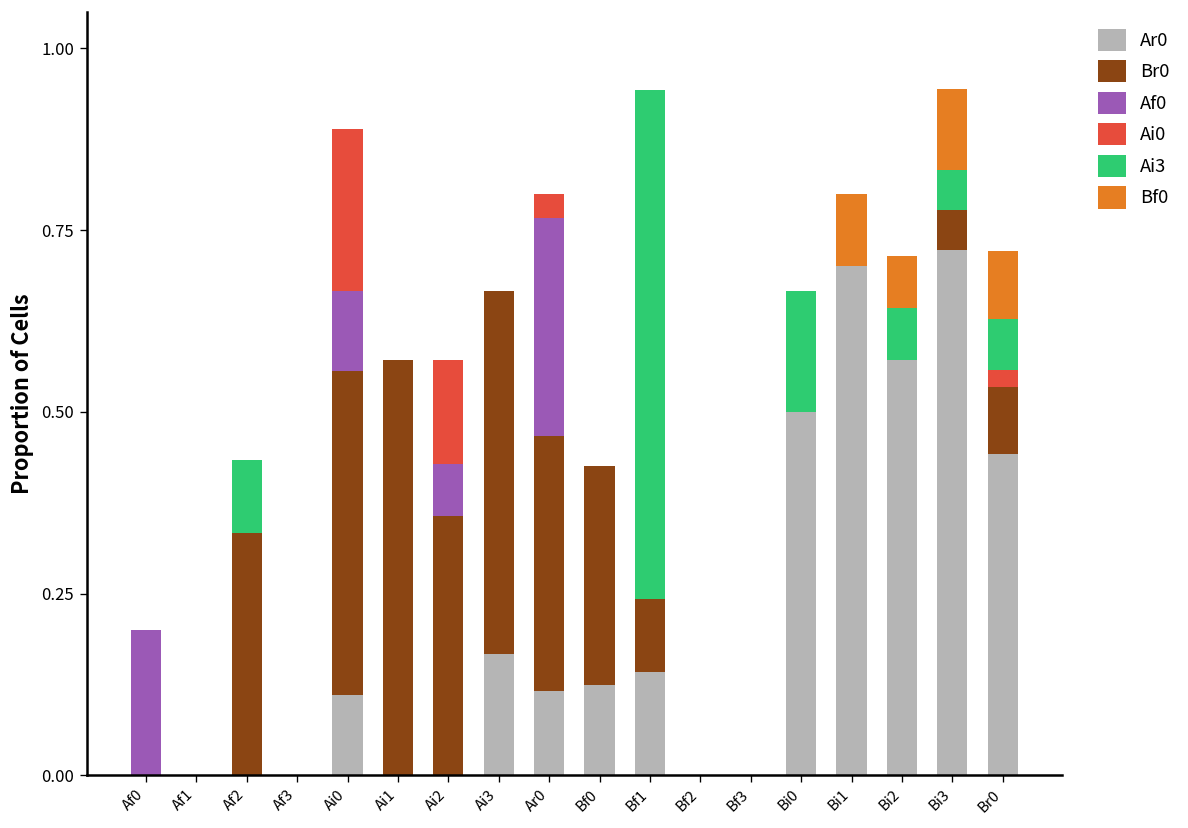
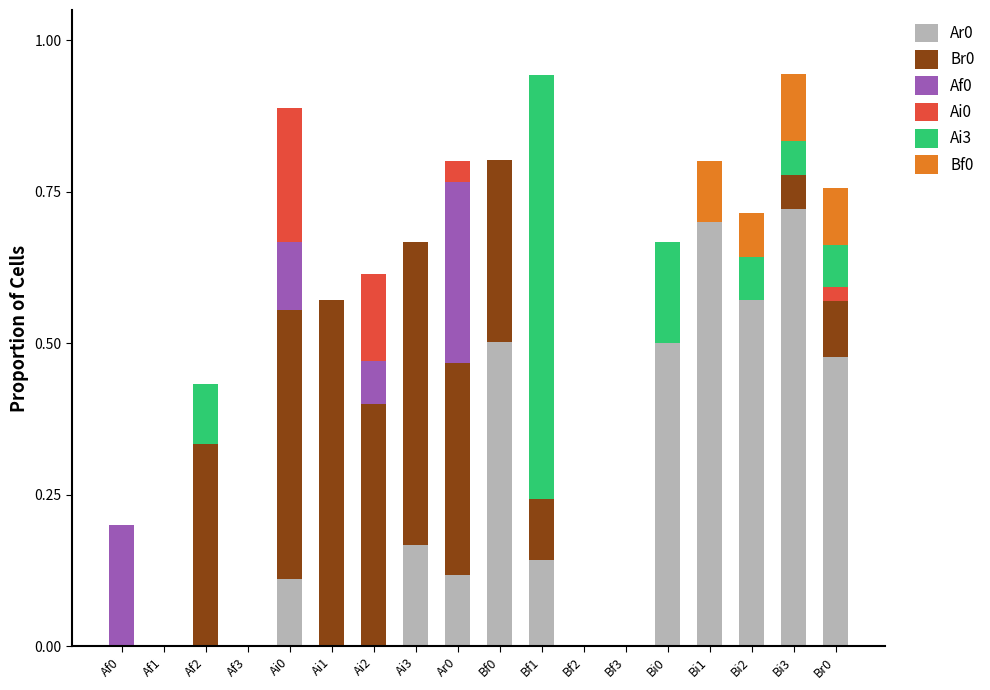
Br0, Ai2: 0.36 -> 0.40
Ar0, Bf0: 0.13 -> 0.50
Ar0, Br0: 0.44 -> 0.48
